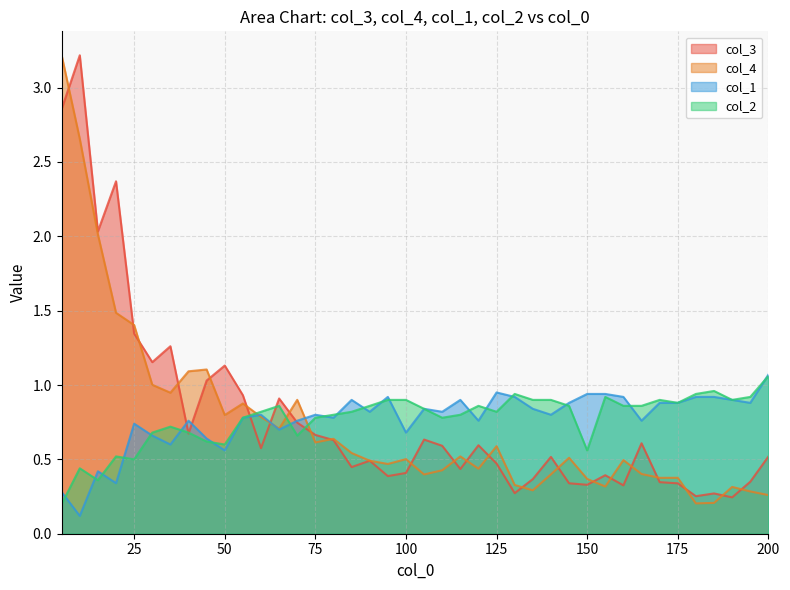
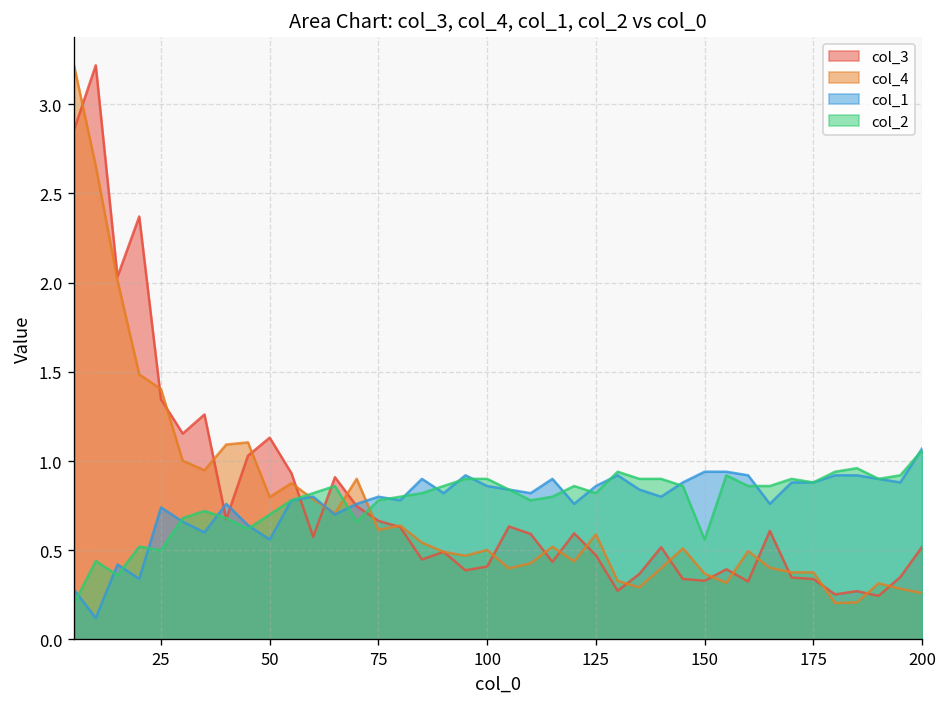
col_2, 50: 0.6 -> 0.7
col_1, 100: 0.68 -> 0.86
col_1, 125: 0.95 -> 0.86
